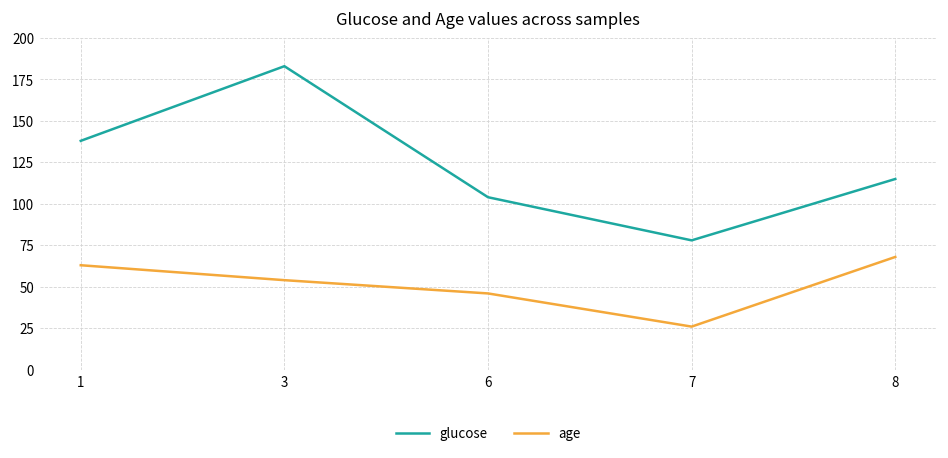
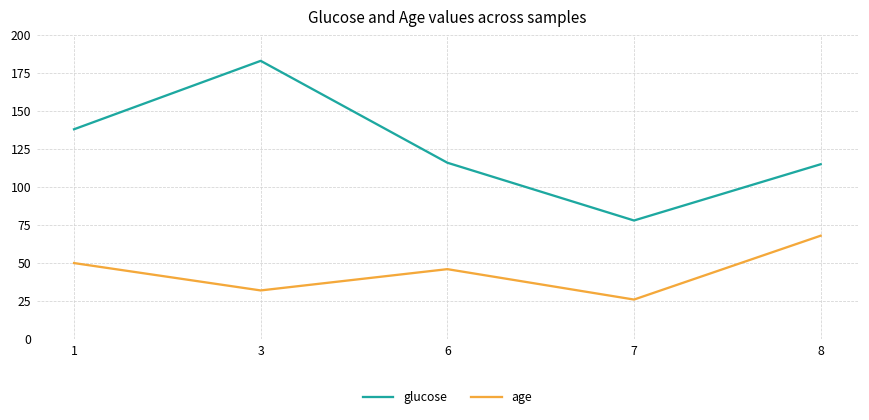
age, 1: 63 -> 50
age, 3: 54 -> 32
glucose, 6: 104 -> 116
